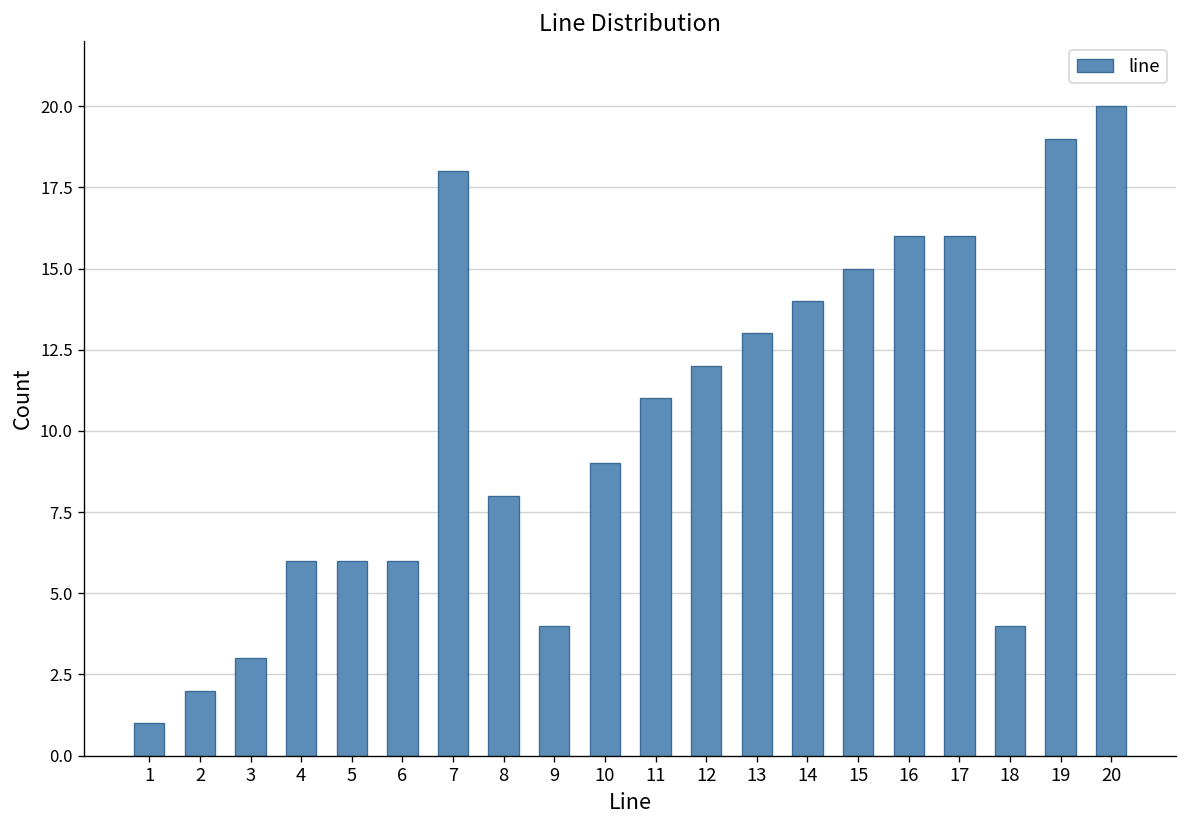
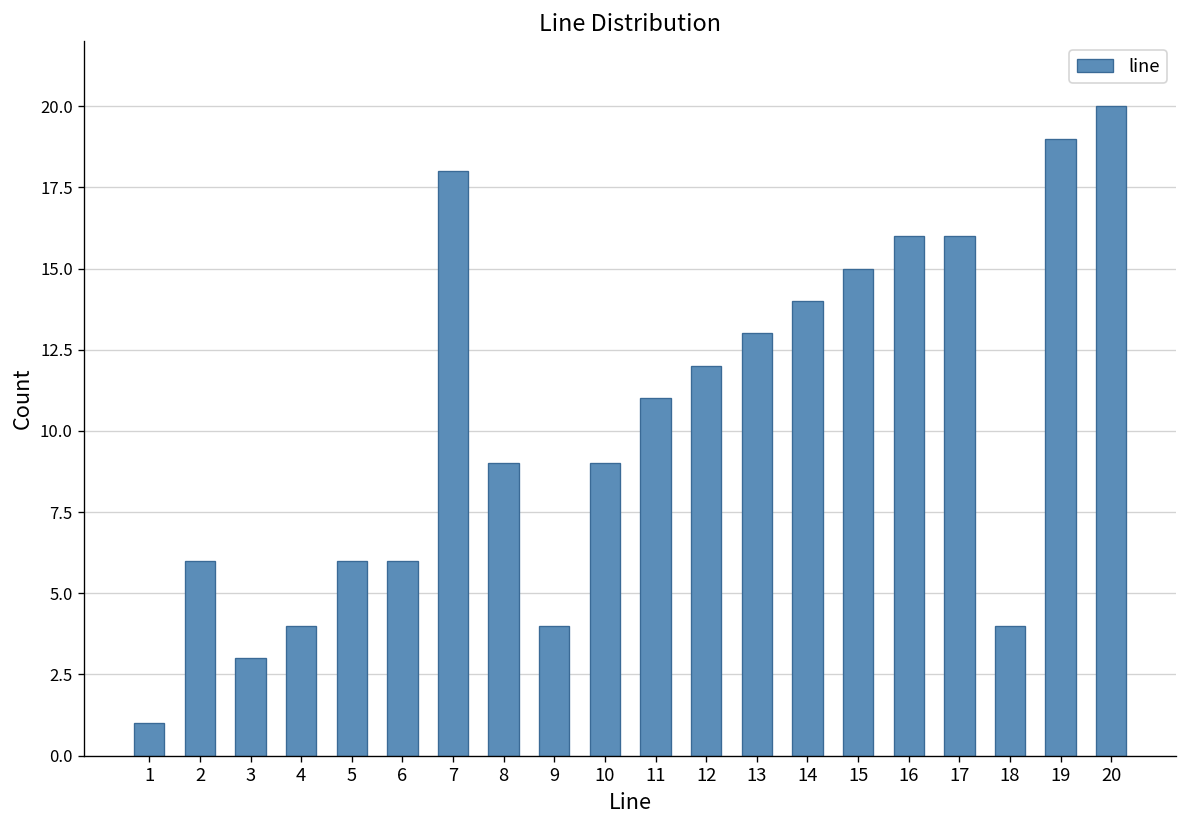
2: 2 -> 6
4: 6 -> 4
8: 8 -> 9
